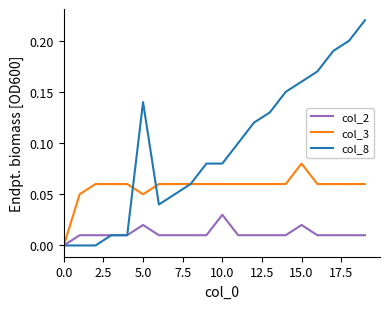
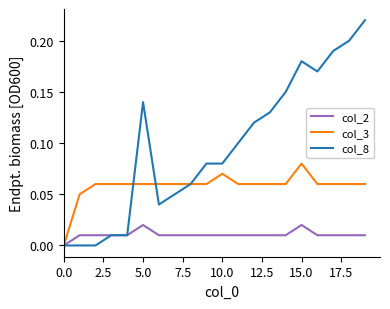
col_3, 5.0: 0.05 -> 0.06
col_2, 10.0: 0.03 -> 0.01
col_3, 10.0: 0.06 -> 0.07
col_8, 15.0: 0.16 -> 0.18
